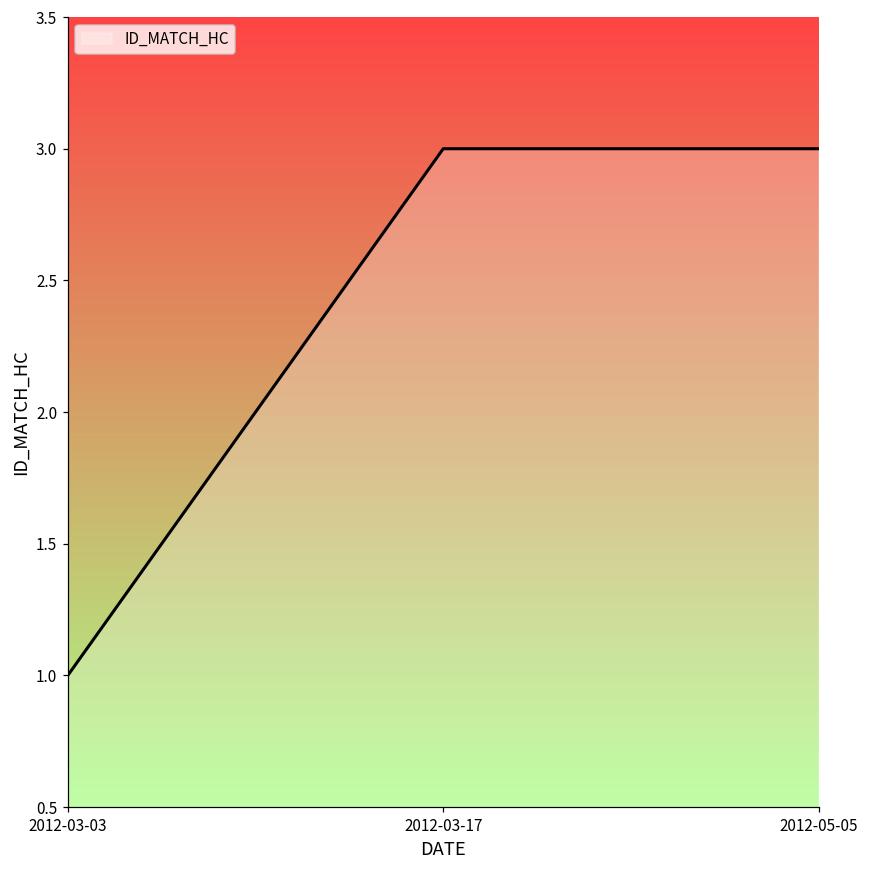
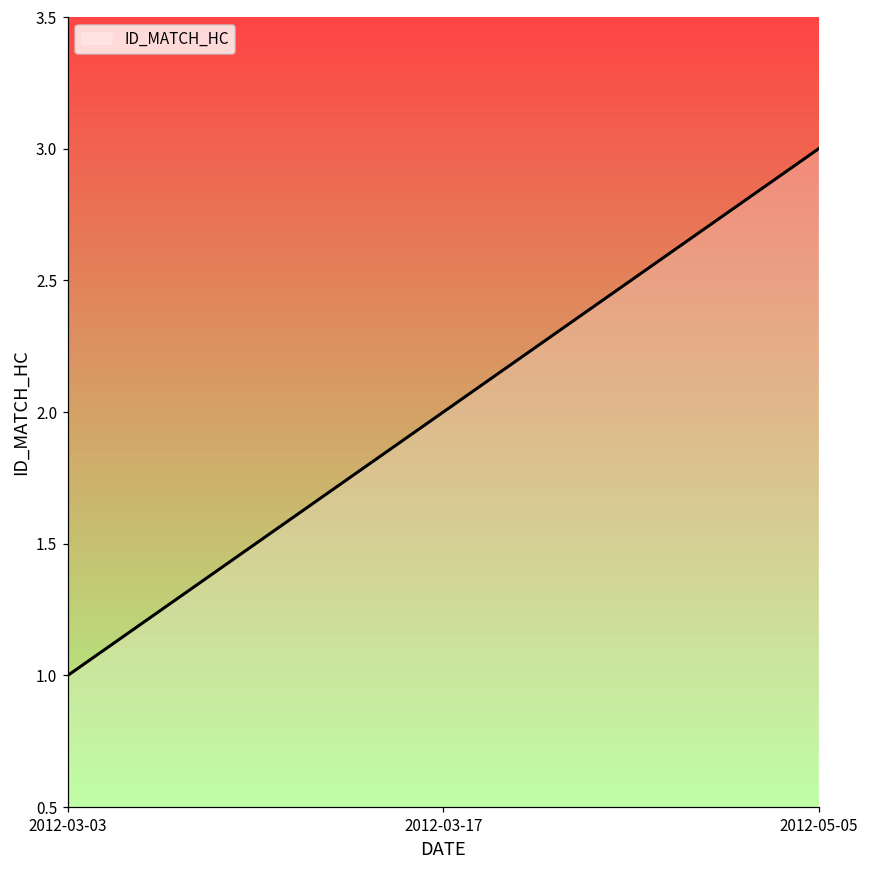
2012-03-17: 3 -> 2
